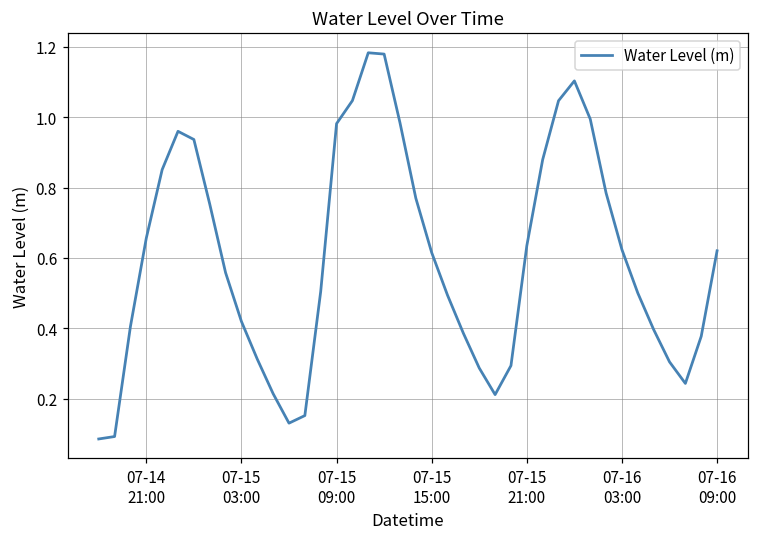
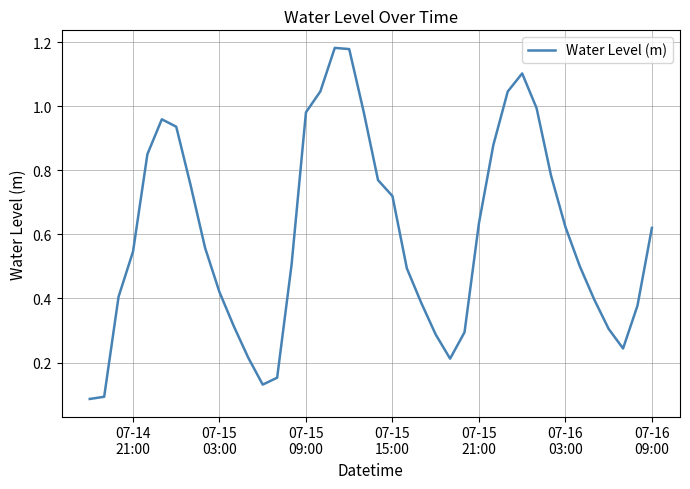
07-14 21:00: 0.66 -> 0.55
07-15 15:00: 0.62 -> 0.72
